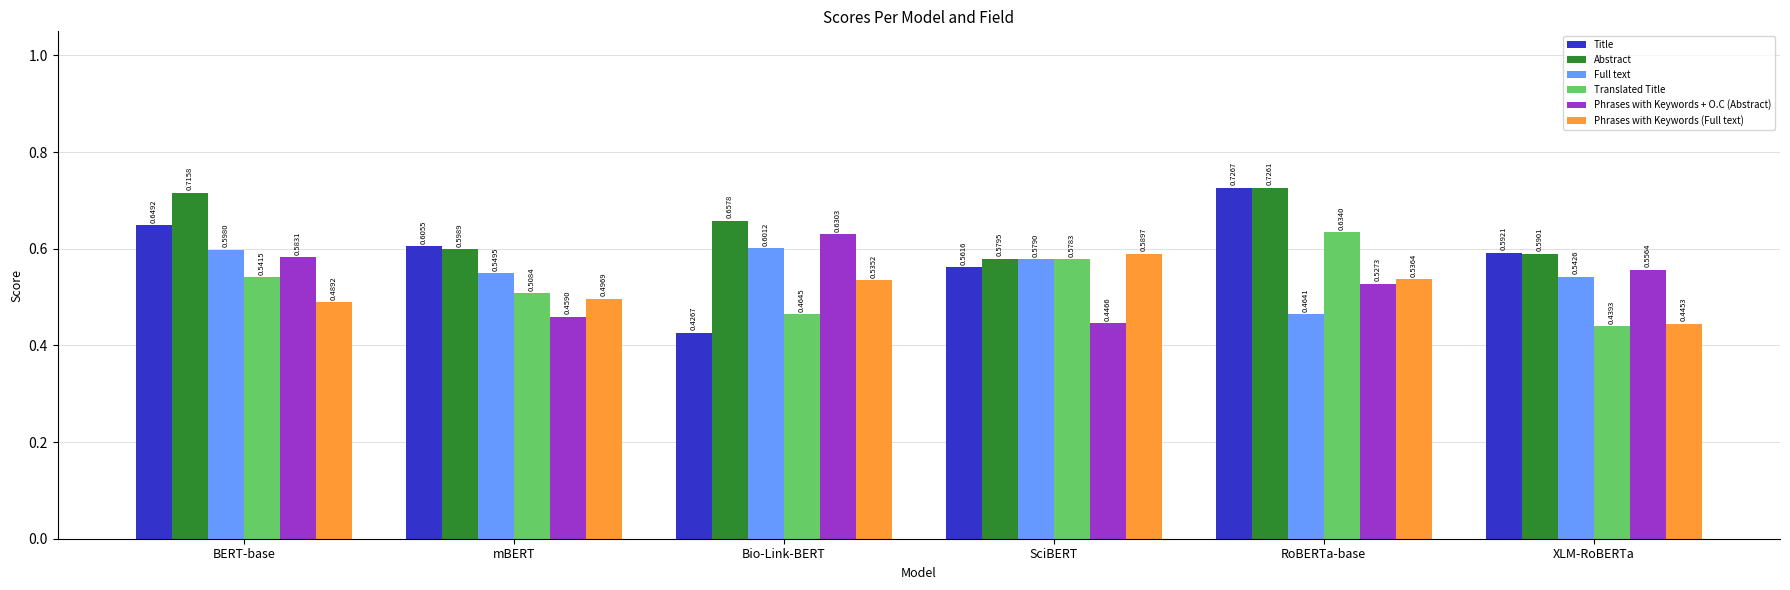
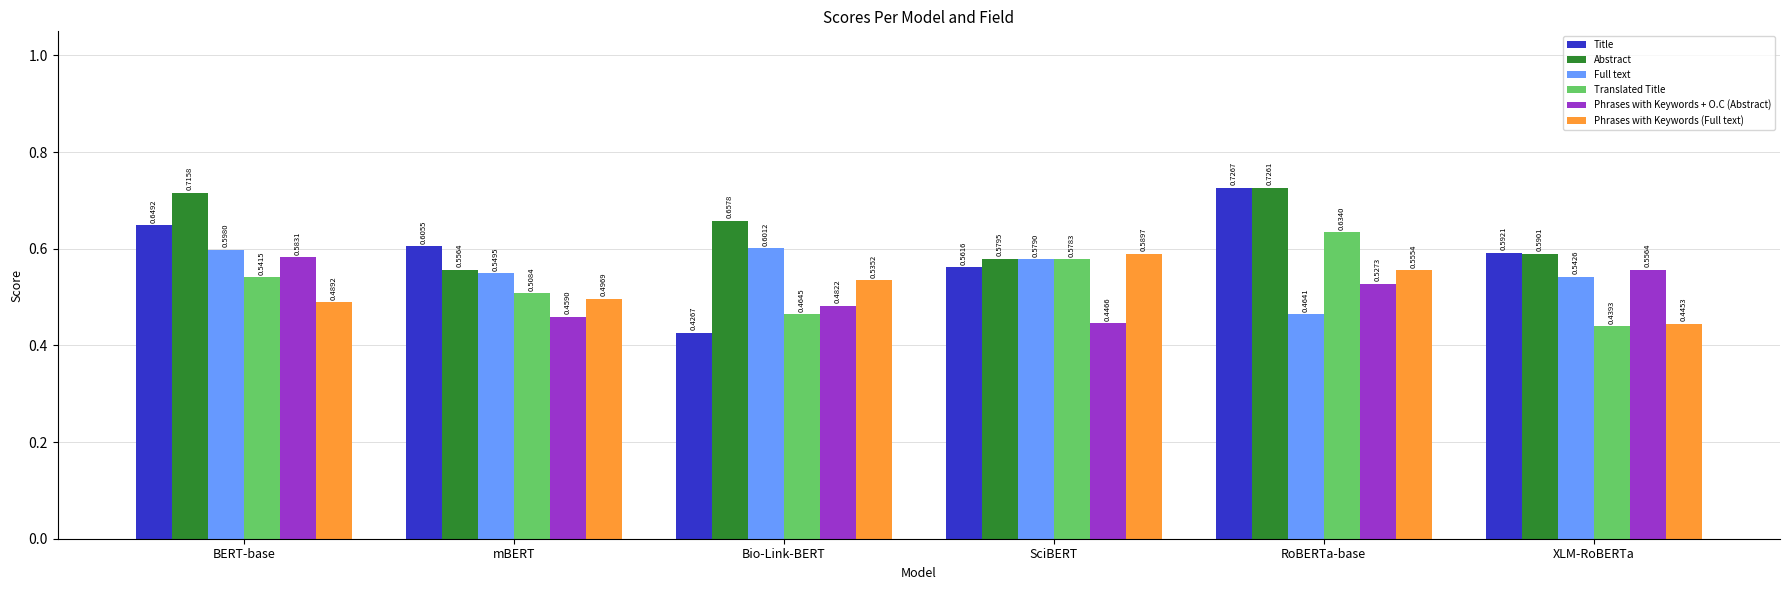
Abstract, mBERT: 0.5989 -> 0.5564
Phrases with Keywords + O.C (Abstract), Bio-Link-BERT: 0.6303 -> 0.4822
Phrases with Keywords (Full text), RoBERTa-base: 0.5364 -> 0.5554
